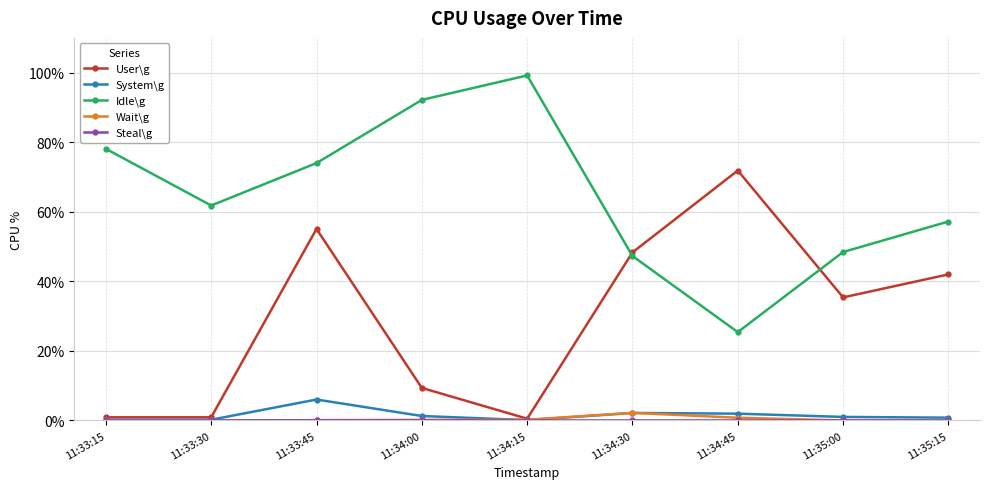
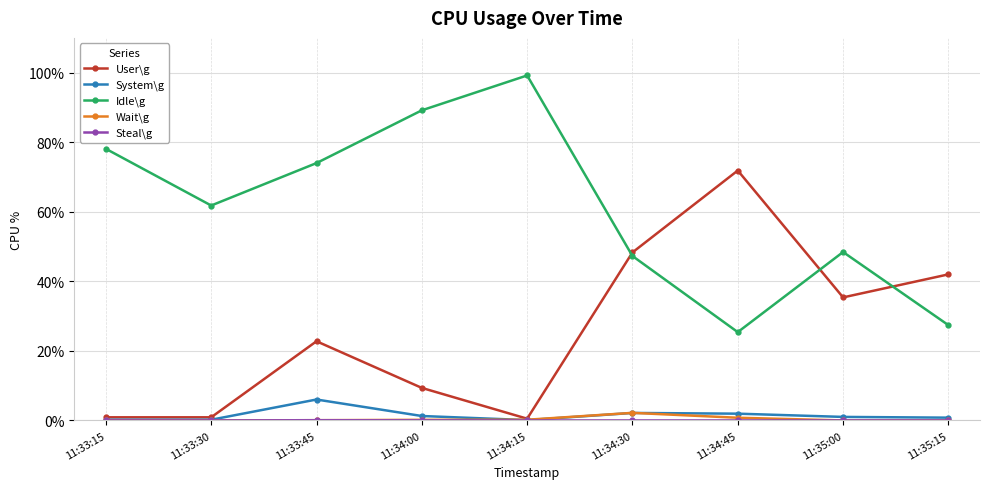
User\g, 11:33:45: 55% -> 23%
Idle\g, 11:34:00: 92% -> 89%
Idle\g, 11:35:15: 57% -> 27%
